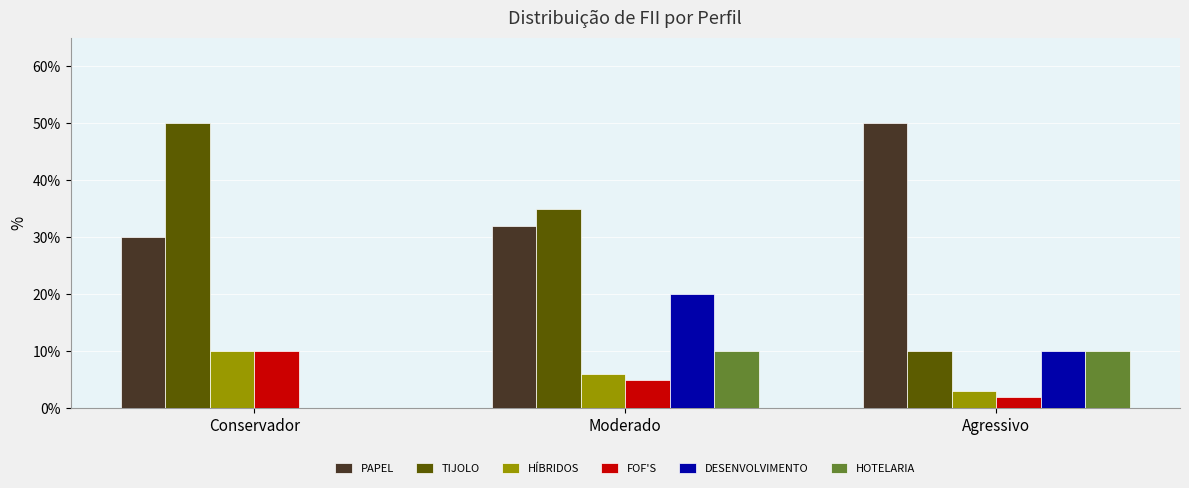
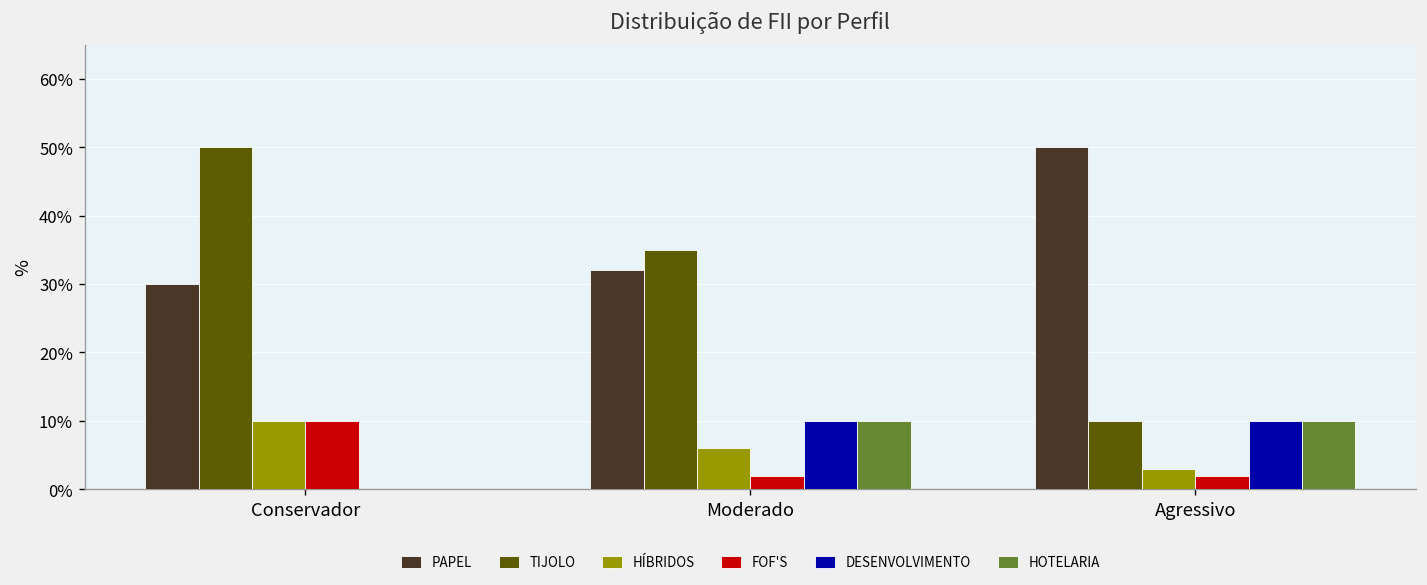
FOF'S, Moderado: 5% -> 2%
DESENVOLVIMENTO, Moderado: 20% -> 10%
